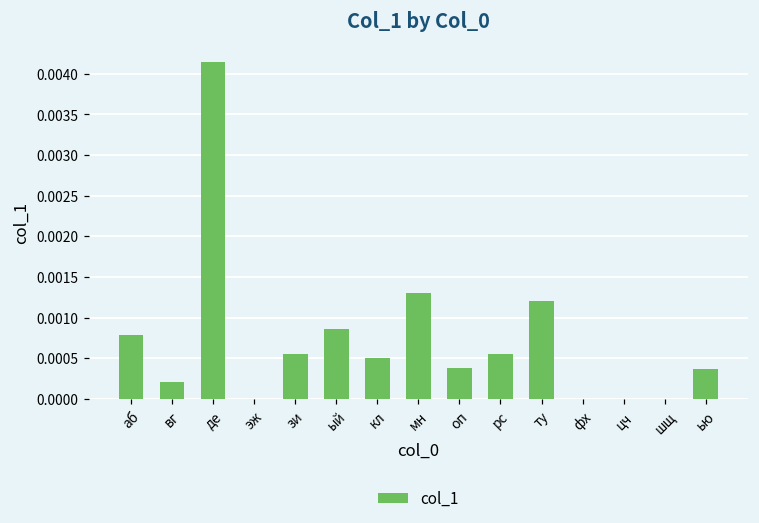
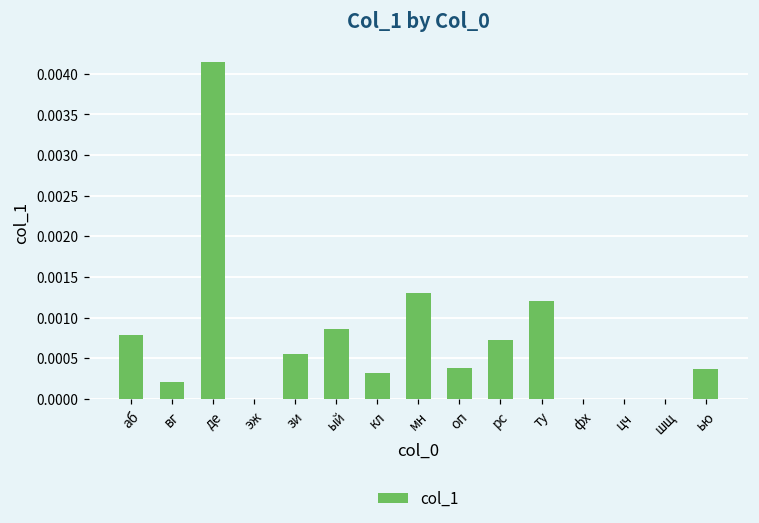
кл: 0.0005 -> 0.0003
рс: 0.0006 -> 0.0007
